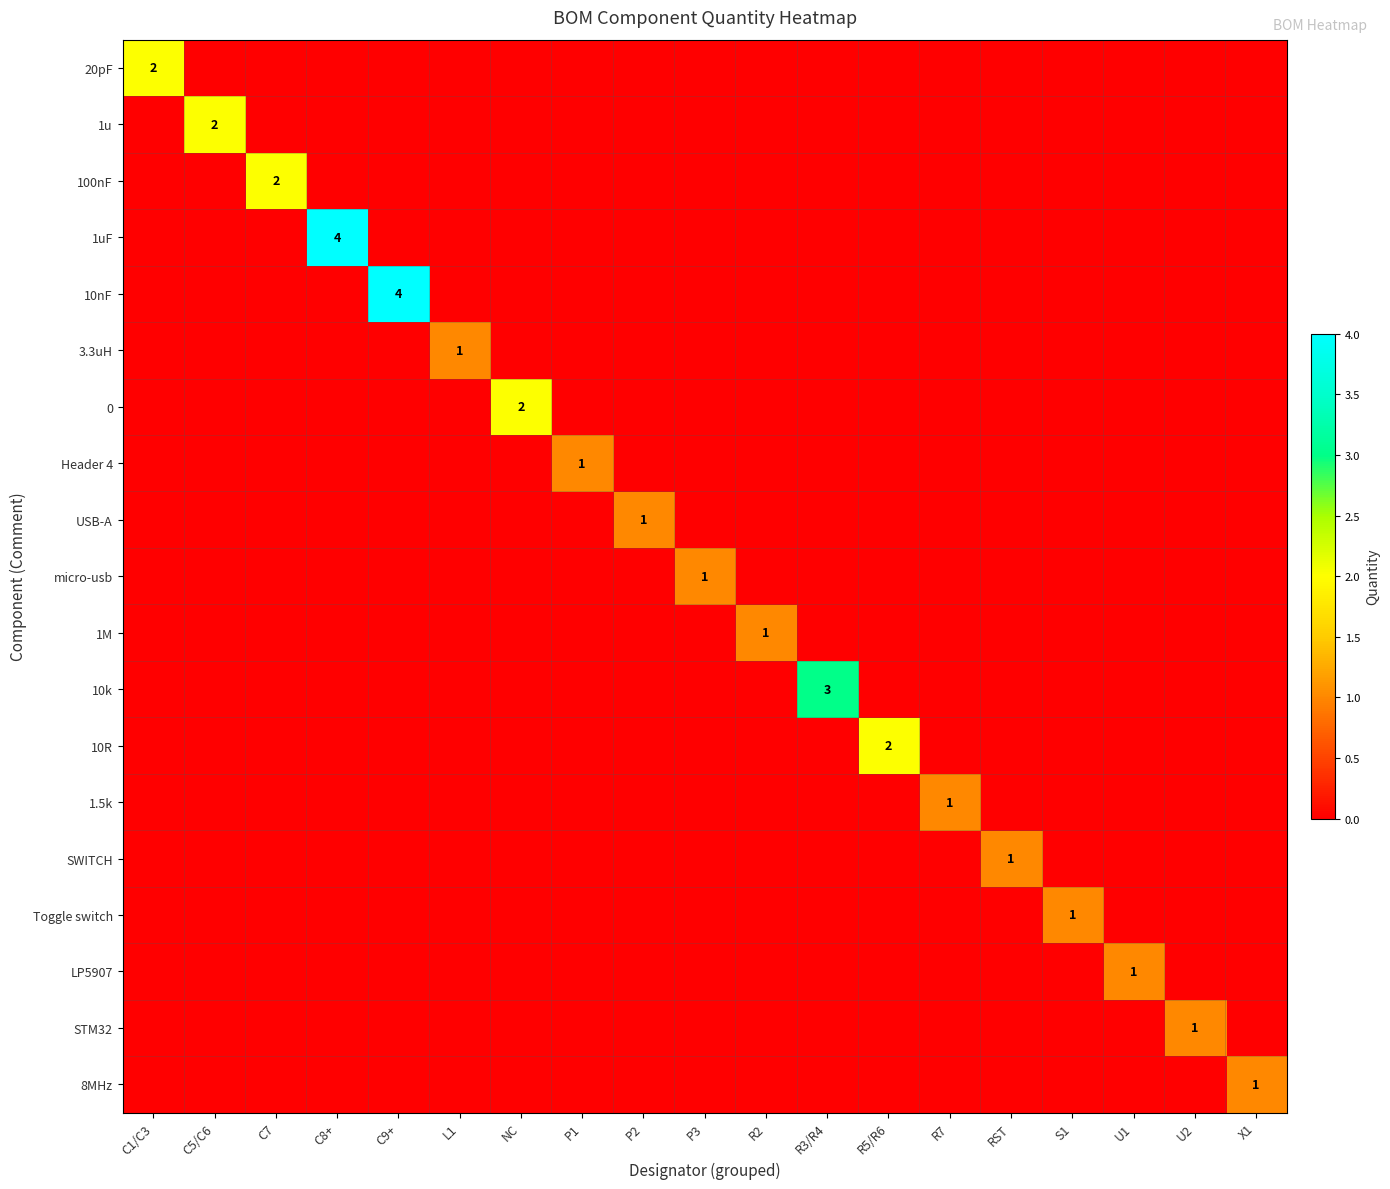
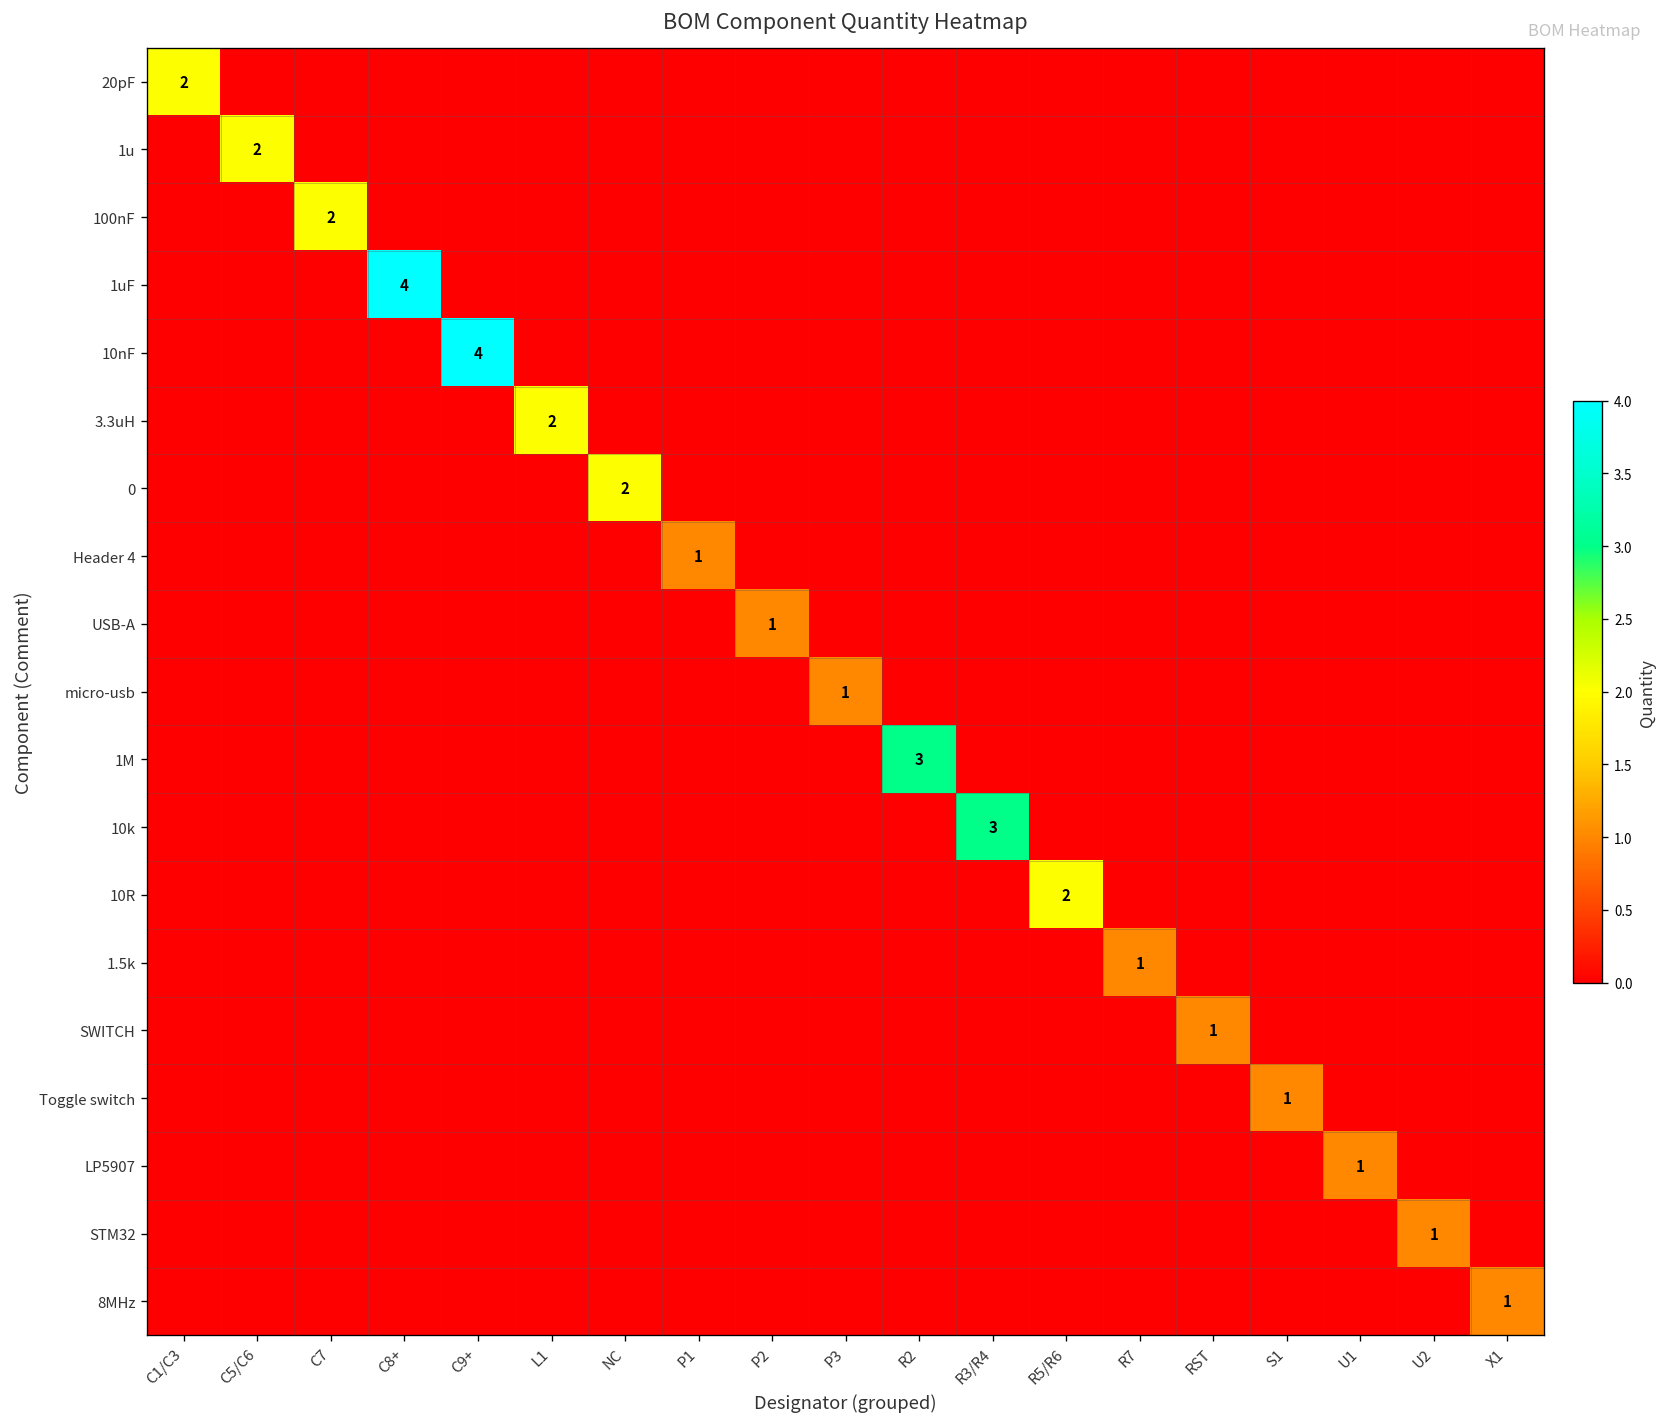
3.3uH, L1: 1 -> 2
1M, R2: 1 -> 3
